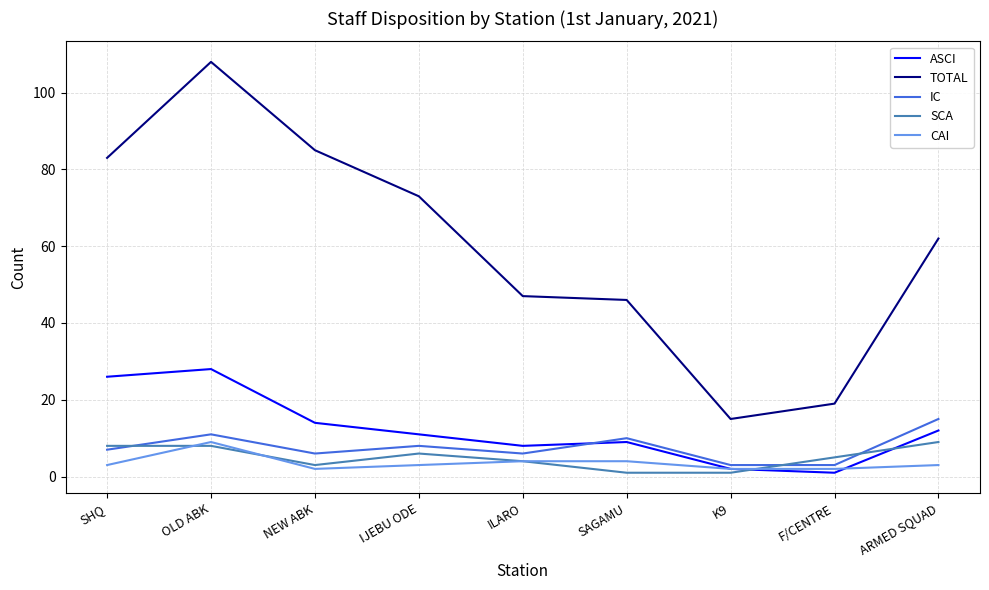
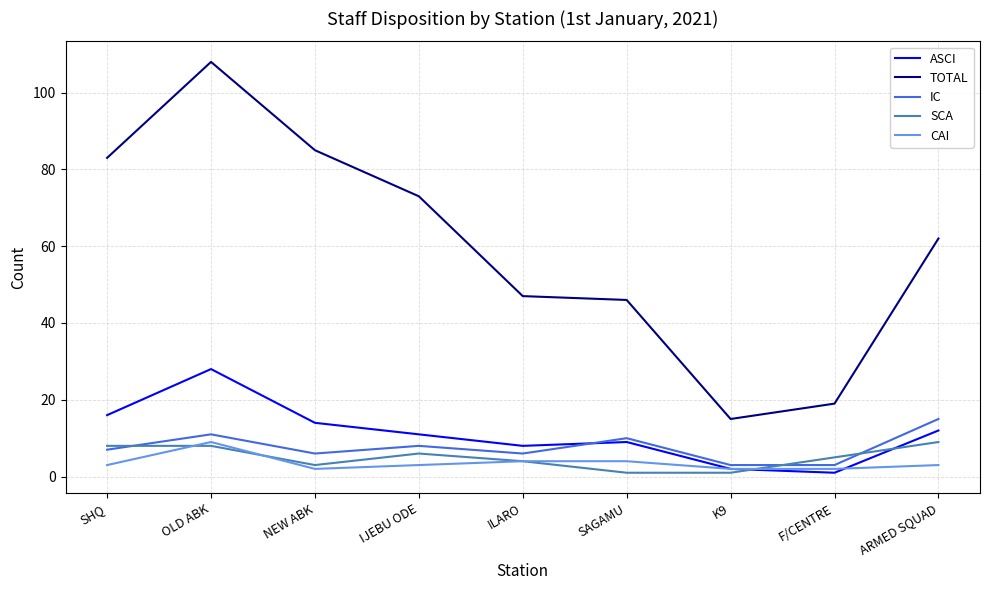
ASCI, SHQ: 26 -> 16
